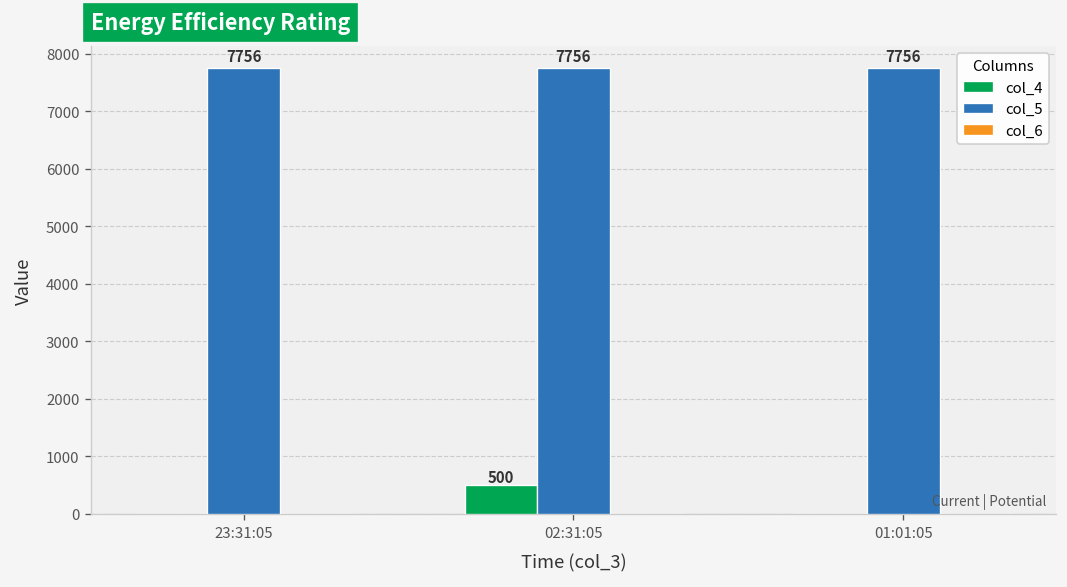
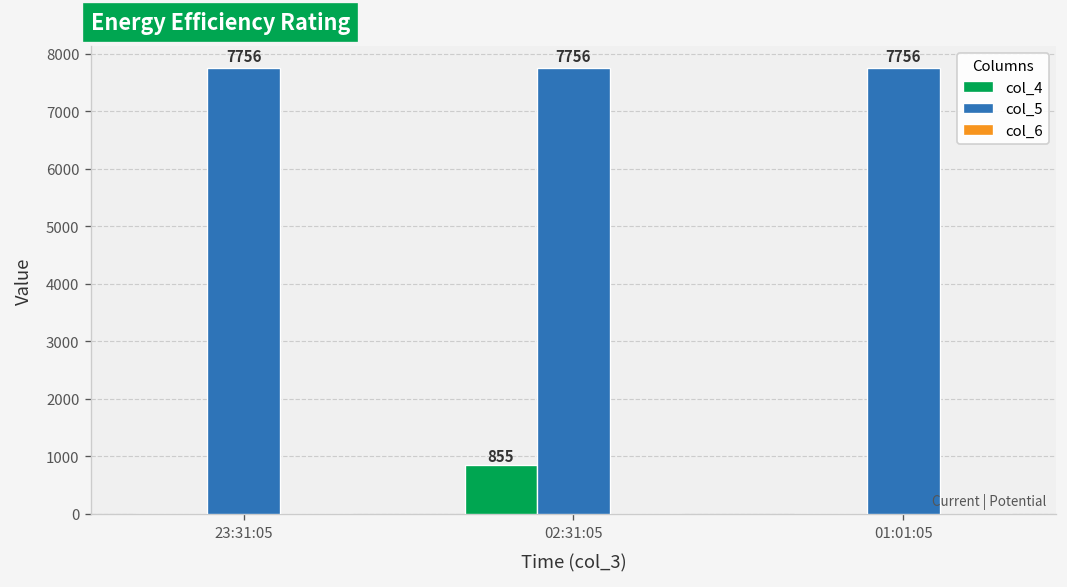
col_4, 02:31:05: 500 -> 855
